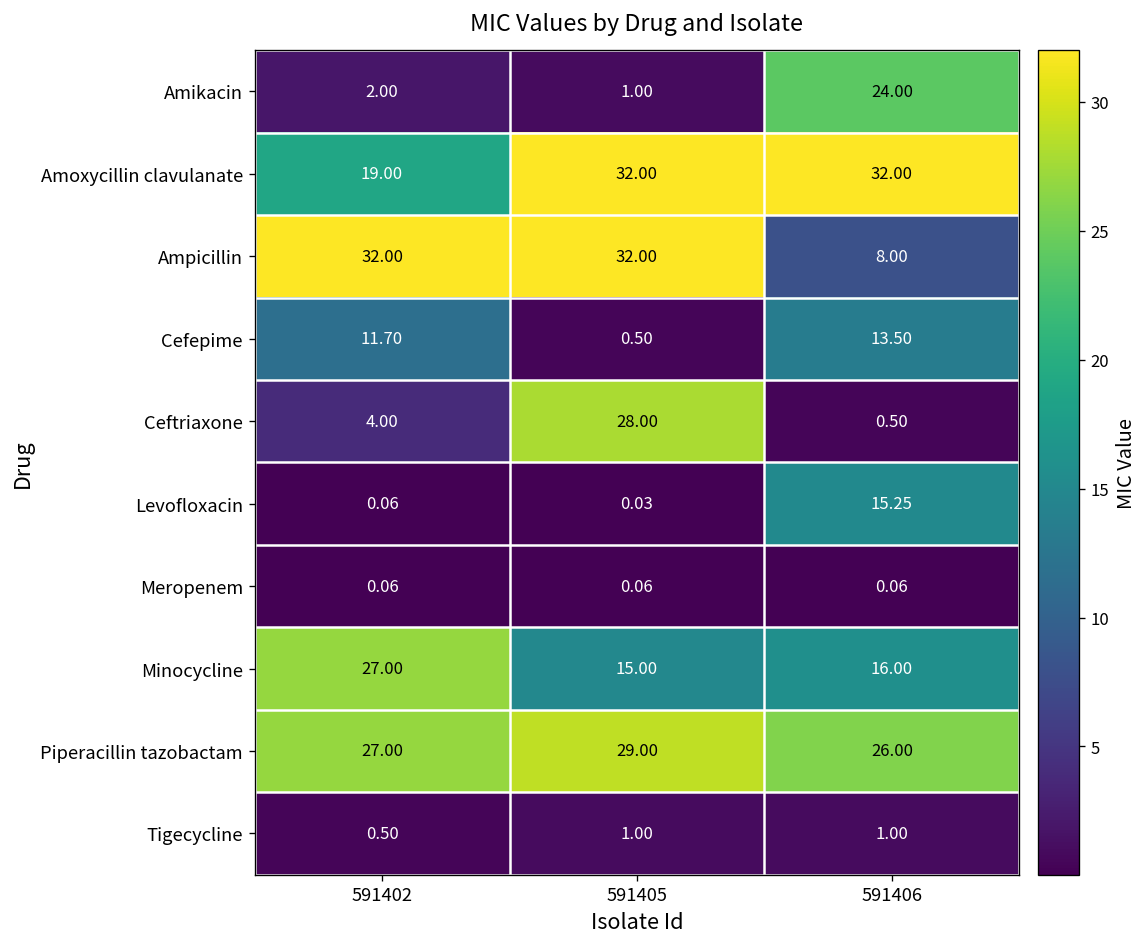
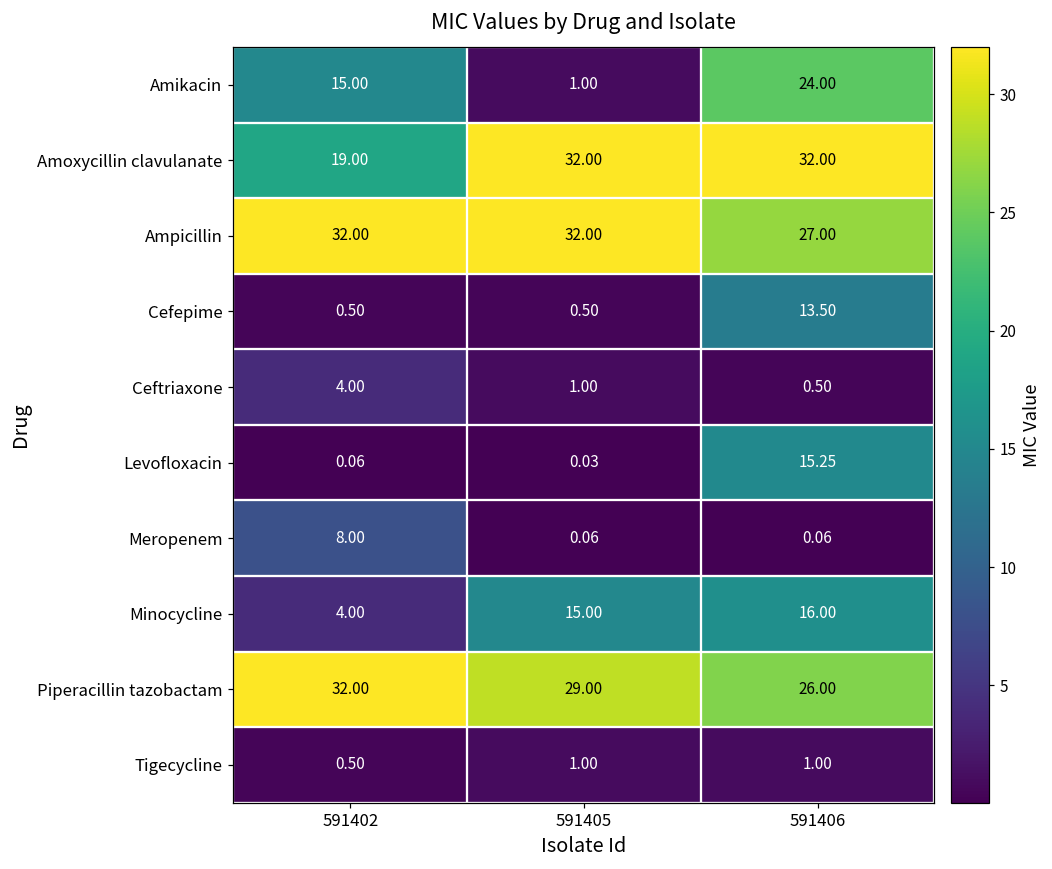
Amikacin, 591402: 2.00 -> 15.00
Ampicillin, 591406: 8.00 -> 27.00
Cefepime, 591402: 11.70 -> 0.50
Ceftriaxone, 591405: 28.00 -> 1.00
Meropenem, 591402: 0.06 -> 8.00
Minocycline, 591402: 27.00 -> 4.00
Piperacillin tazobactam, 591402: 27.00 -> 32.00
